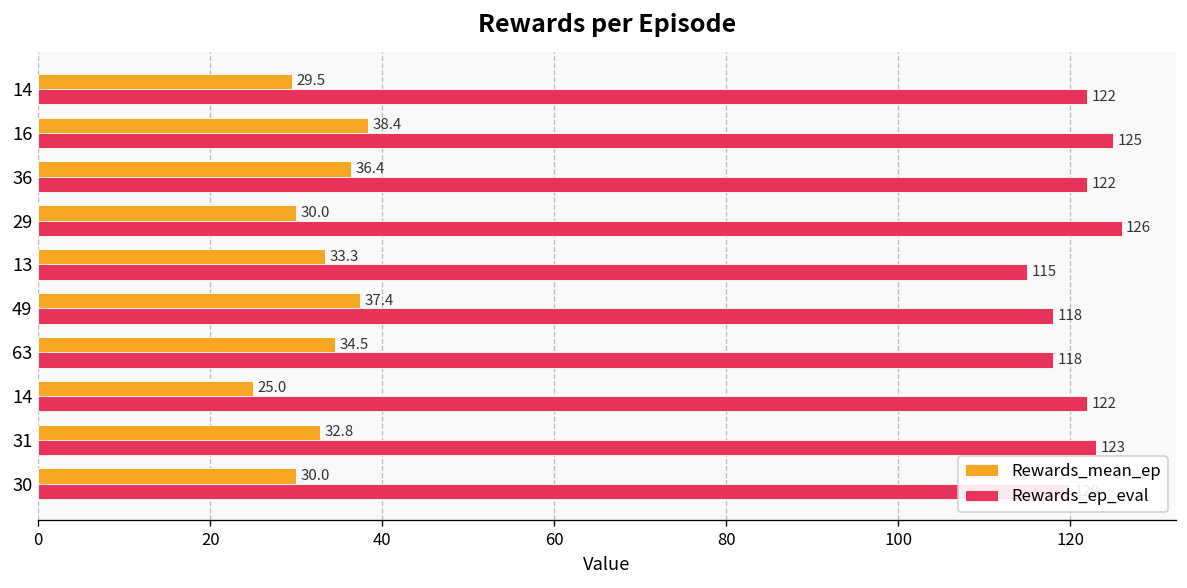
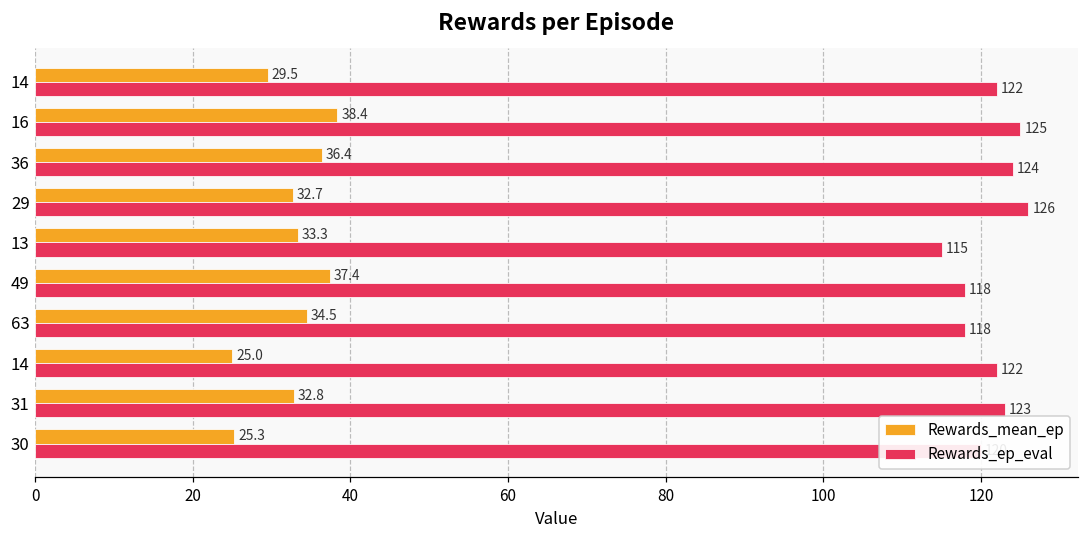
Rewards_ep_eval, 36: 122 -> 124
Rewards_mean_ep, 29: 30.0 -> 32.7
Rewards_mean_ep, 30: 30.0 -> 25.3
